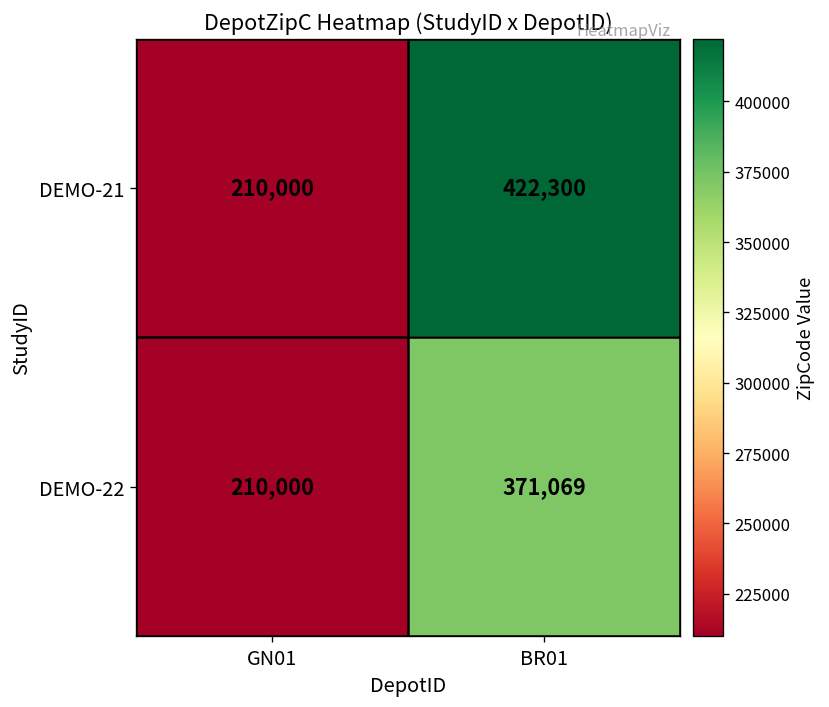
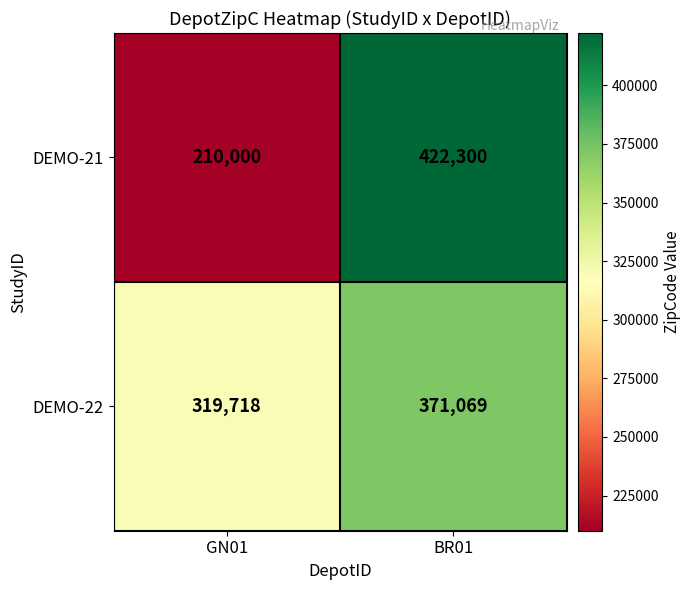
DEMO-22, GN01: 210,000 -> 319,718
